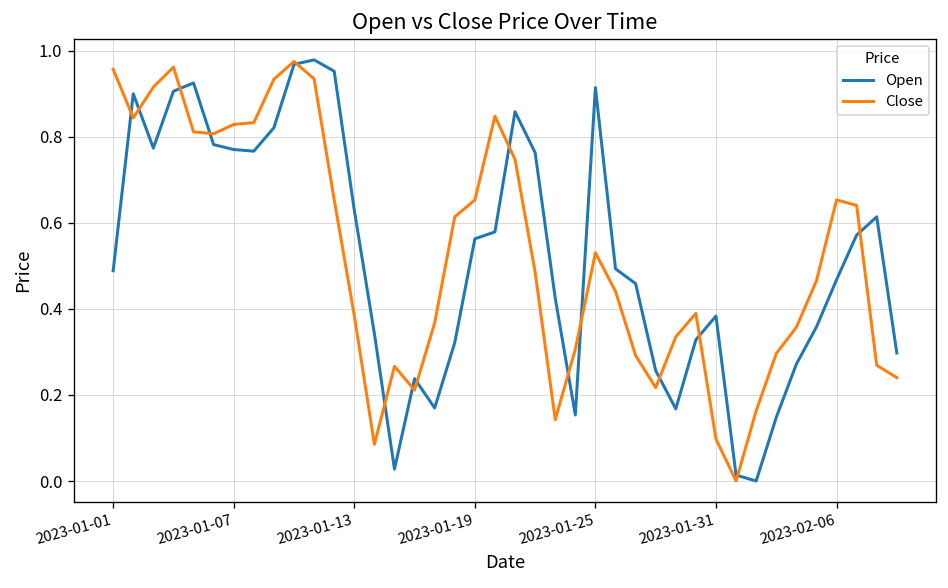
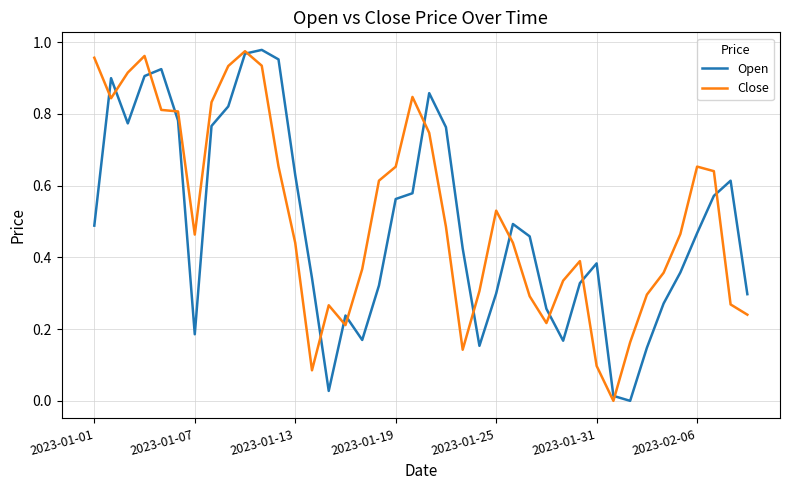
Open, 2023-01-07: 0.77 -> 0.19
Close, 2023-01-07: 0.83 -> 0.46
Close, 2023-01-13: 0.38 -> 0.44
Open, 2023-01-25: 0.91 -> 0.30
